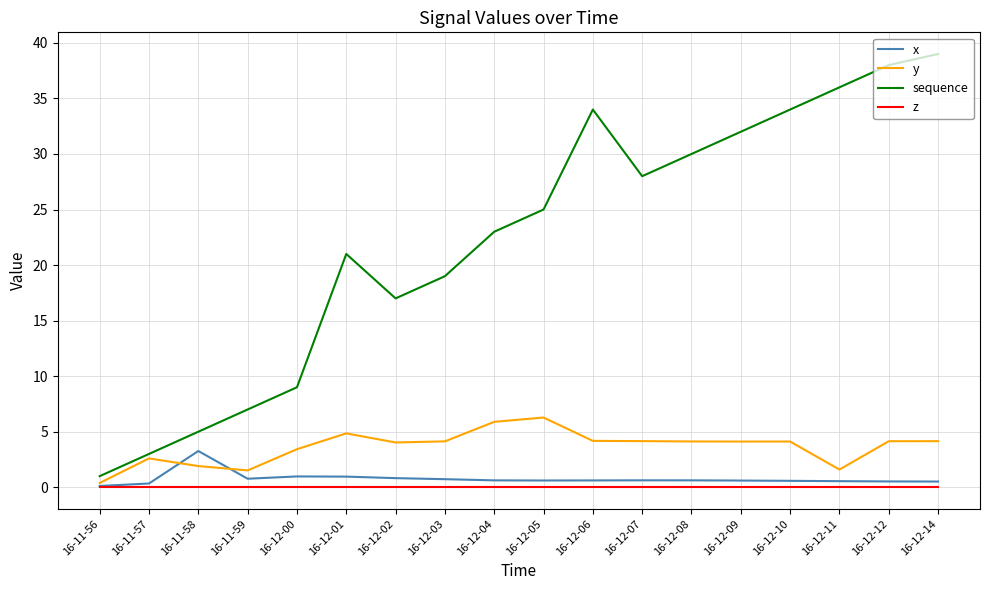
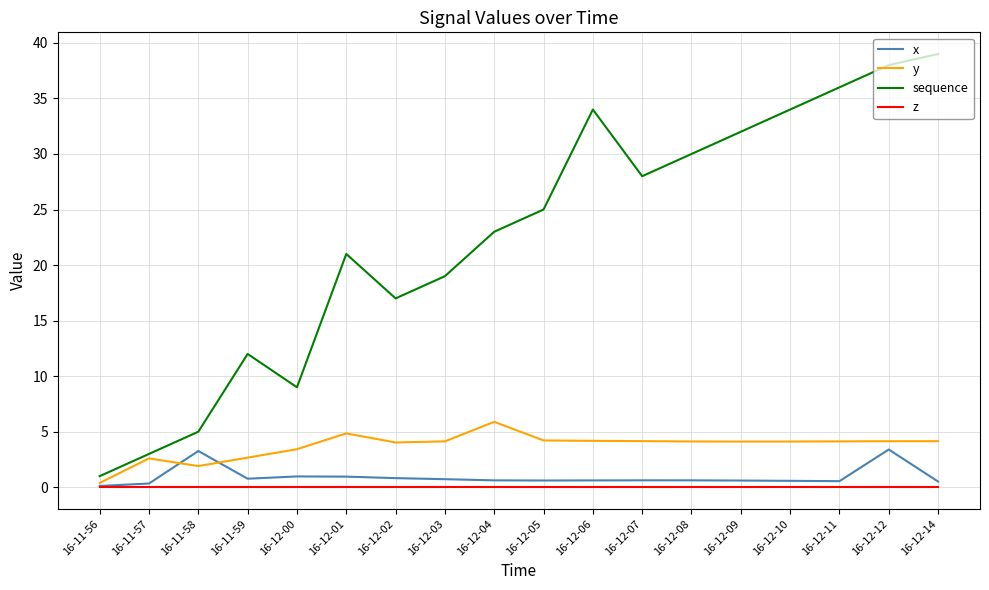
y, 16-11-59: 1.5 -> 2.7
sequence, 16-11-59: 7 -> 12
y, 16-12-05: 6.3 -> 4.2
y, 16-12-11: 1.6 -> 4.1
x, 16-12-12: 0.5 -> 3.4
